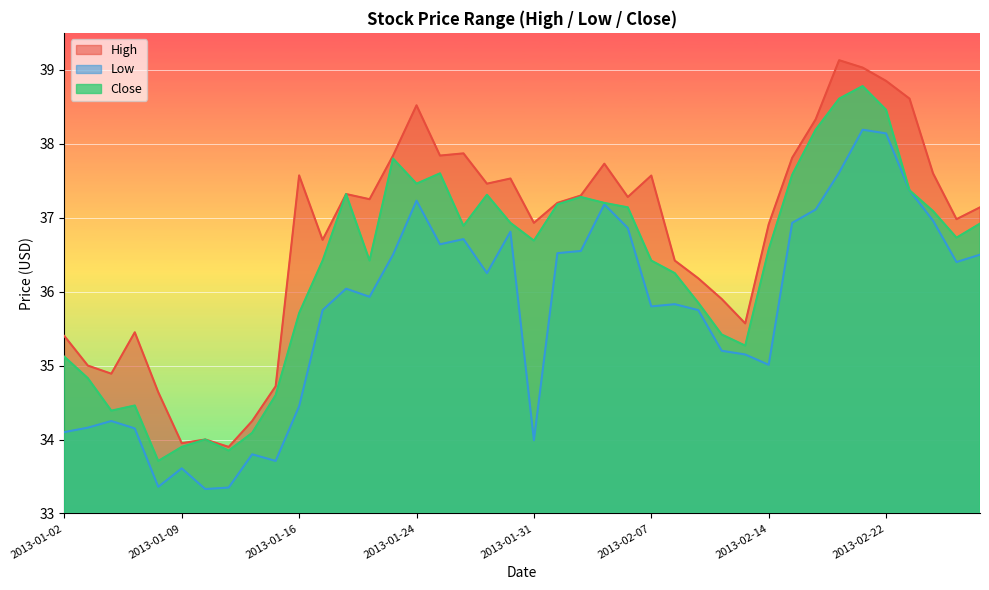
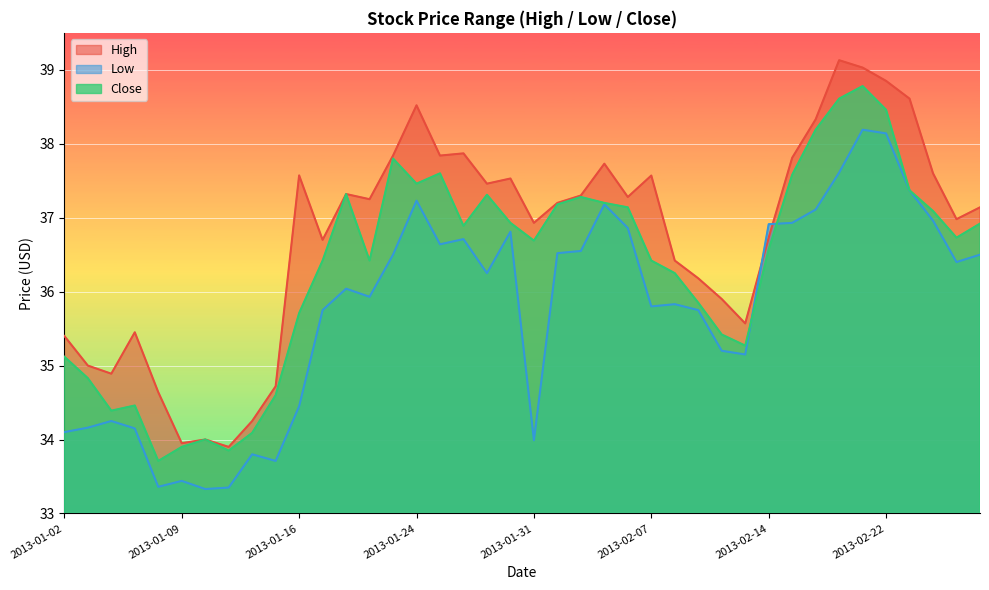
Low, 2013-01-09: 33.6 -> 33.4
High, 2013-02-14: 36.9 -> 36.7
Low, 2013-02-14: 35.0 -> 36.9
